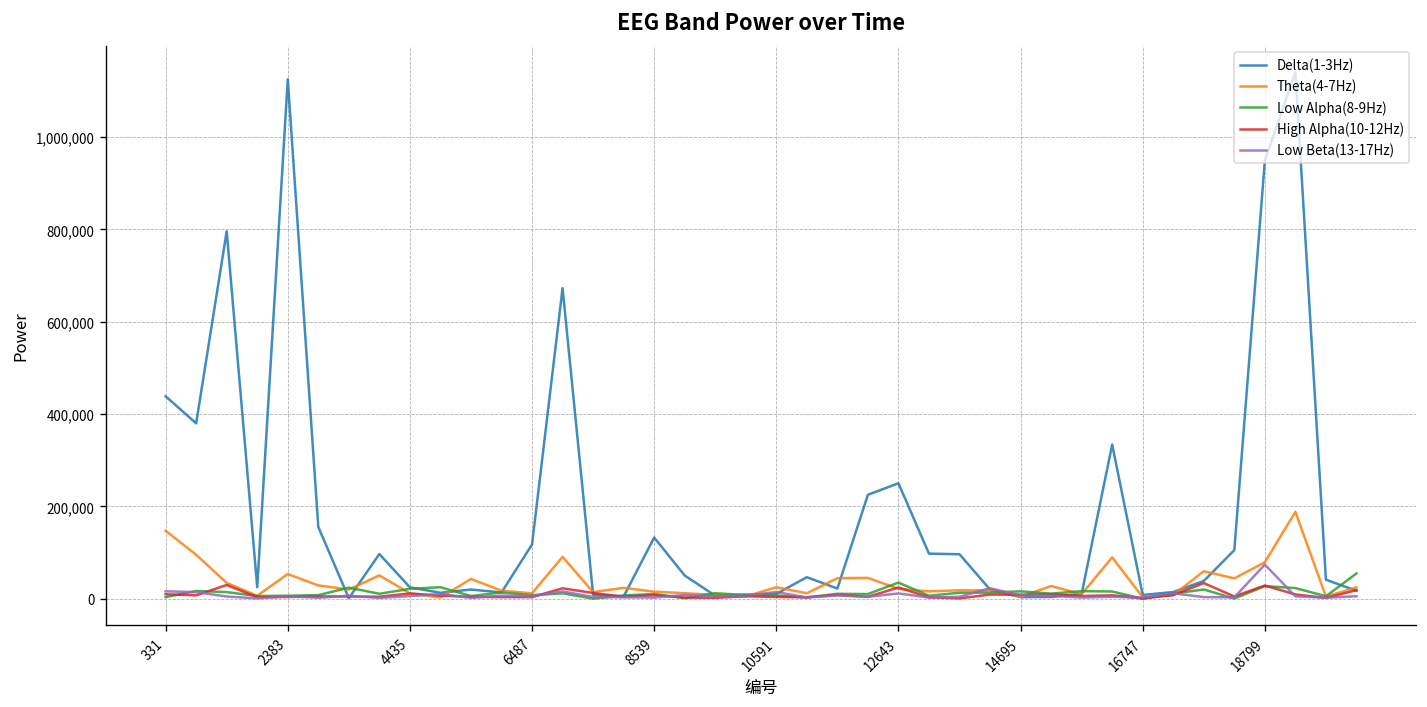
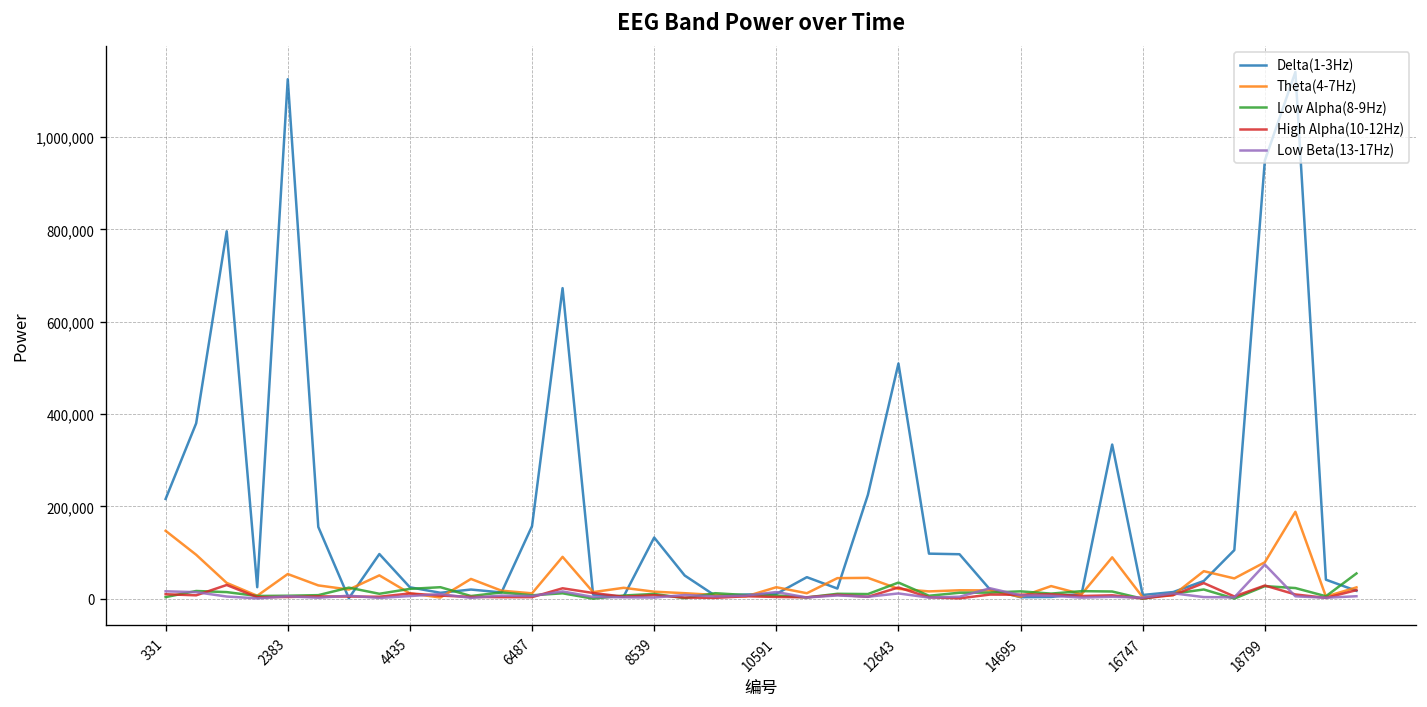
Delta(1-3Hz), 331: 440,000 -> 220,000
Delta(1-3Hz), 6487: 120,000 -> 160,000
Delta(1-3Hz), 12643: 250,000 -> 510,000
